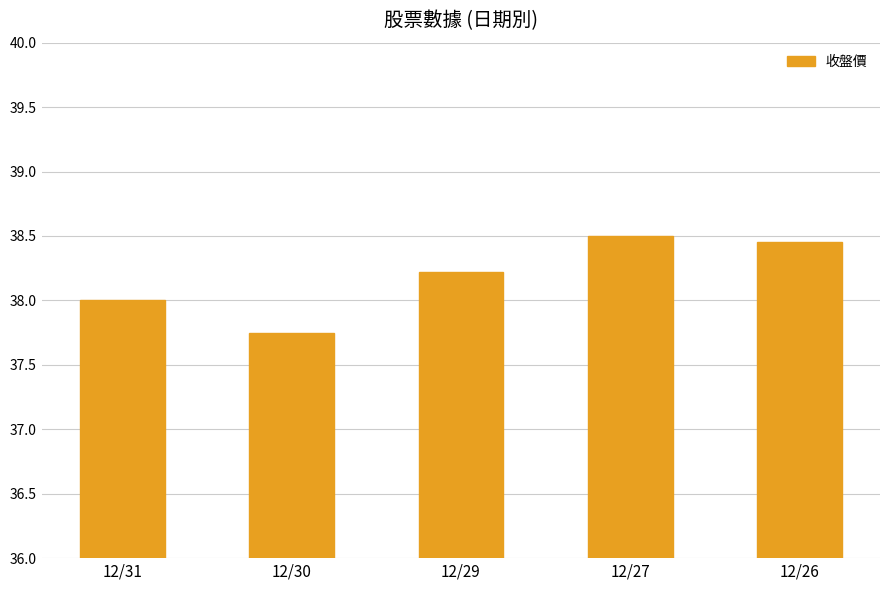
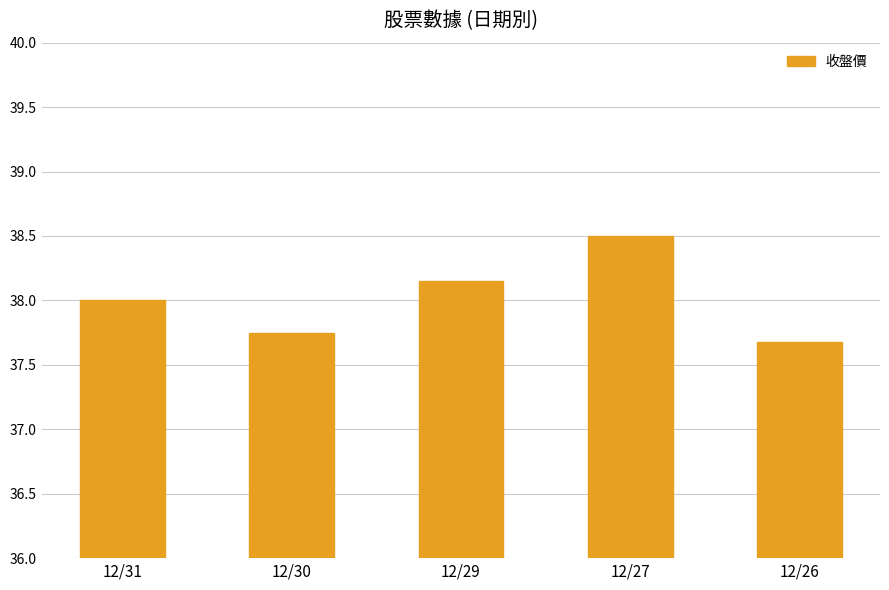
12/29: 38.22 -> 38.15
12/26: 38.45 -> 37.68
